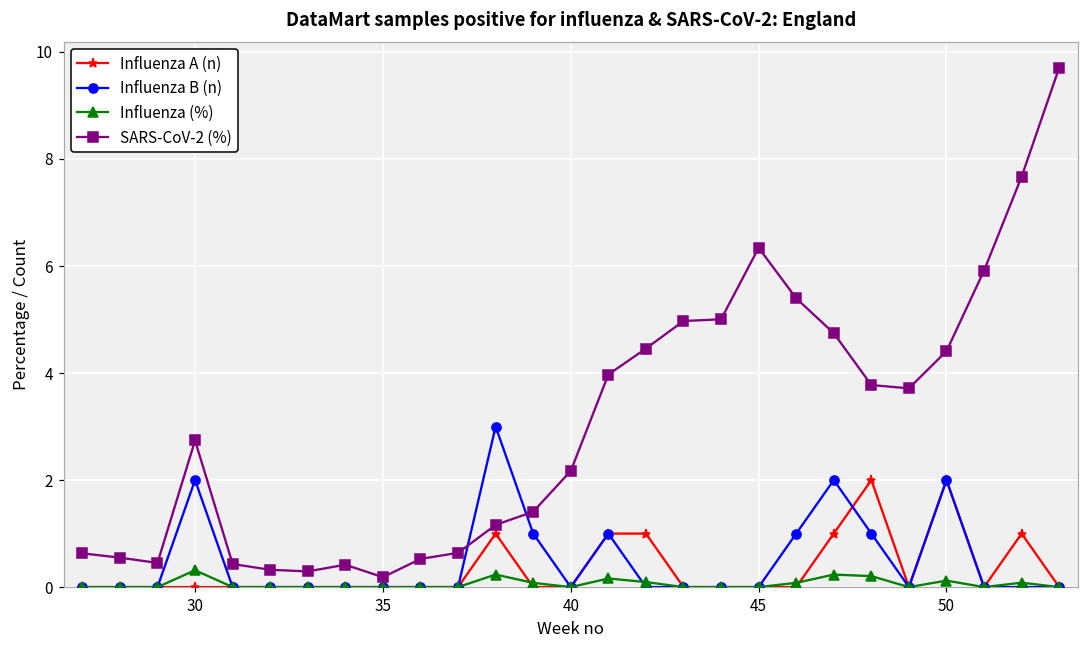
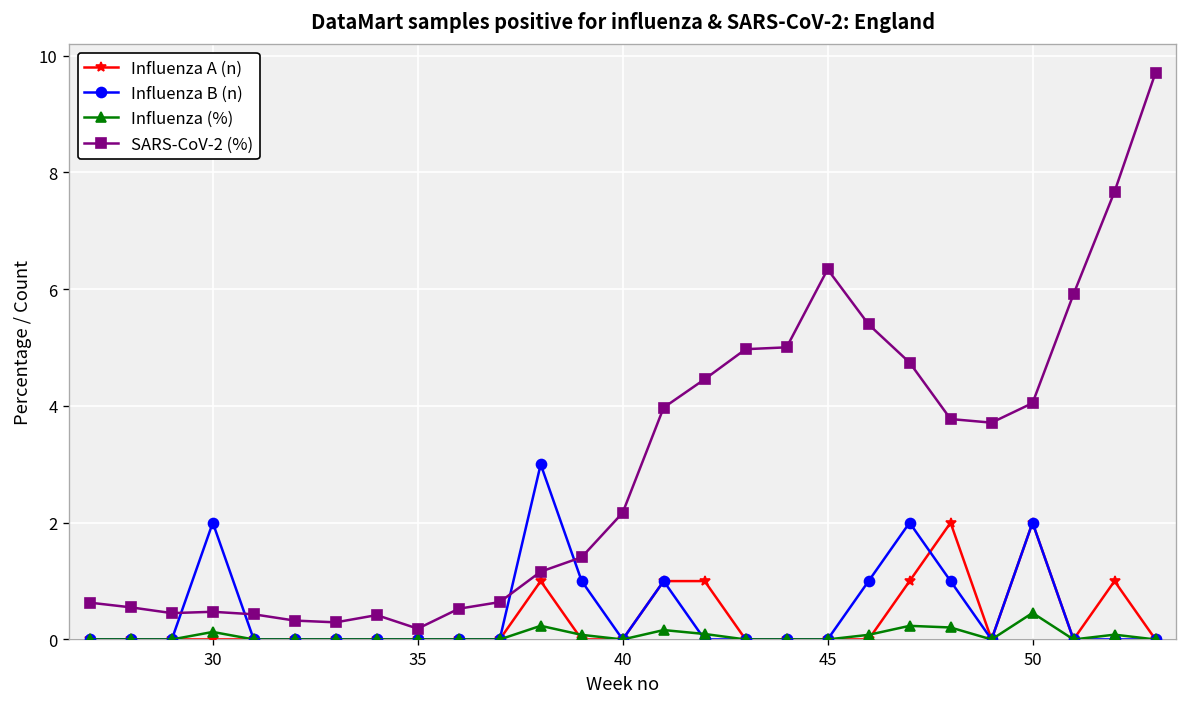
Influenza (%), 30: 0.3 -> 0.1
SARS-CoV-2 (%), 30: 2.7 -> 0.5
Influenza (%), 50: 0.1 -> 0.5
SARS-CoV-2 (%), 50: 4.4 -> 4.0
